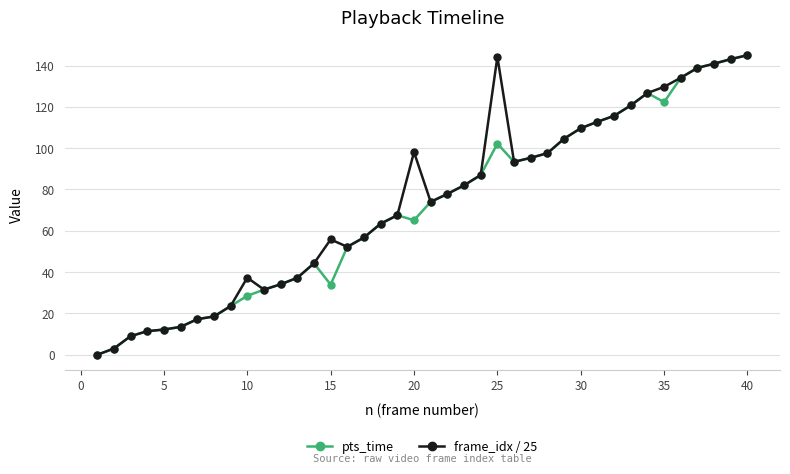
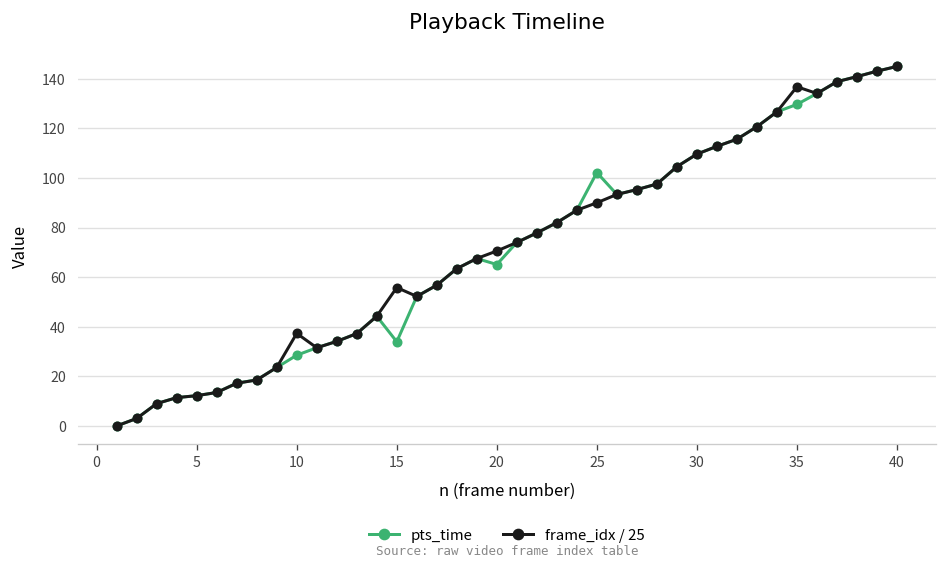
frame_idx / 25, 20: 98 -> 71
frame_idx / 25, 25: 144 -> 90
pts_time, 35: 122 -> 130
frame_idx / 25, 35: 130 -> 137
